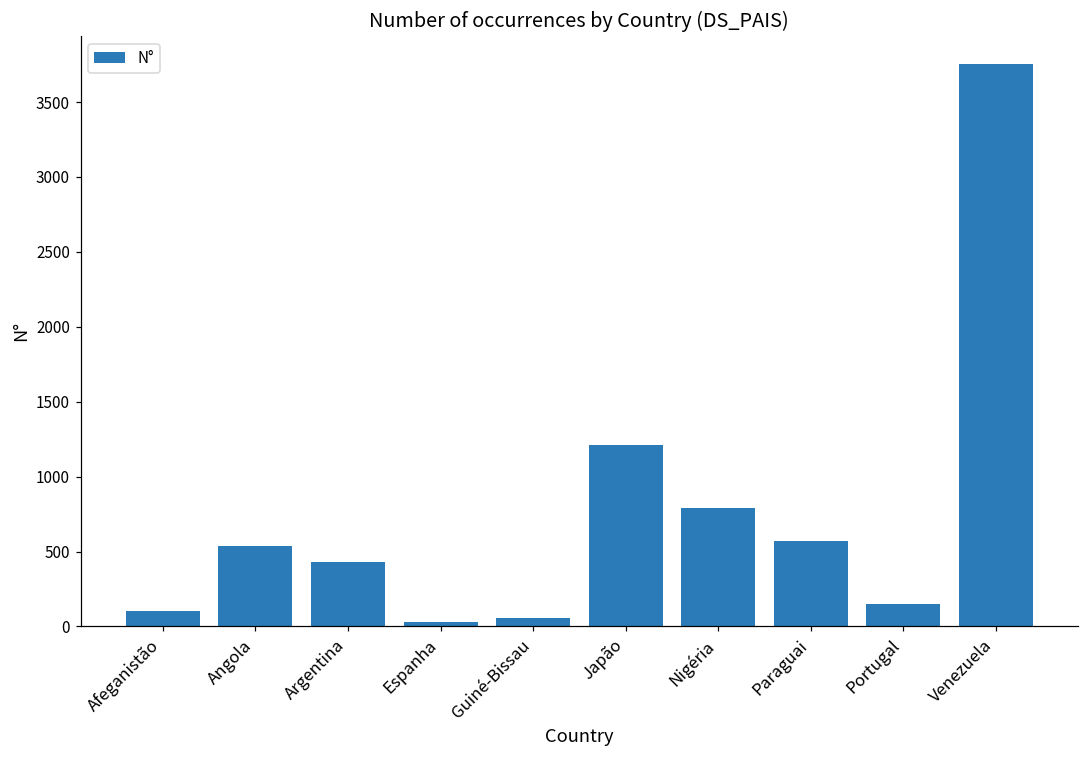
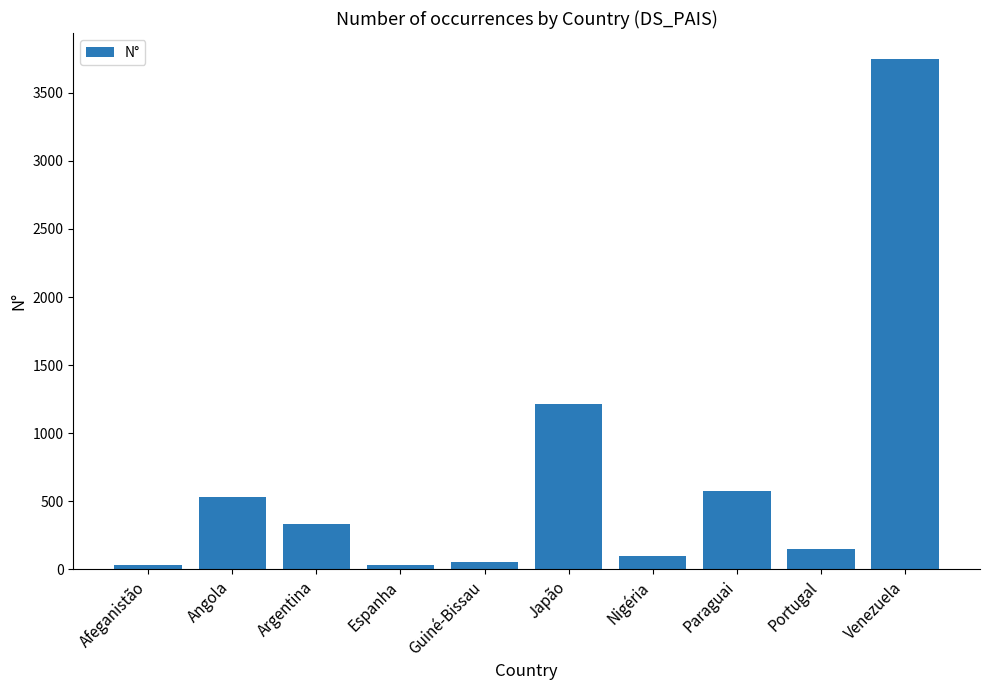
Afeganistão: 100 -> 30
Argentina: 430 -> 330
Nigéria: 790 -> 100
